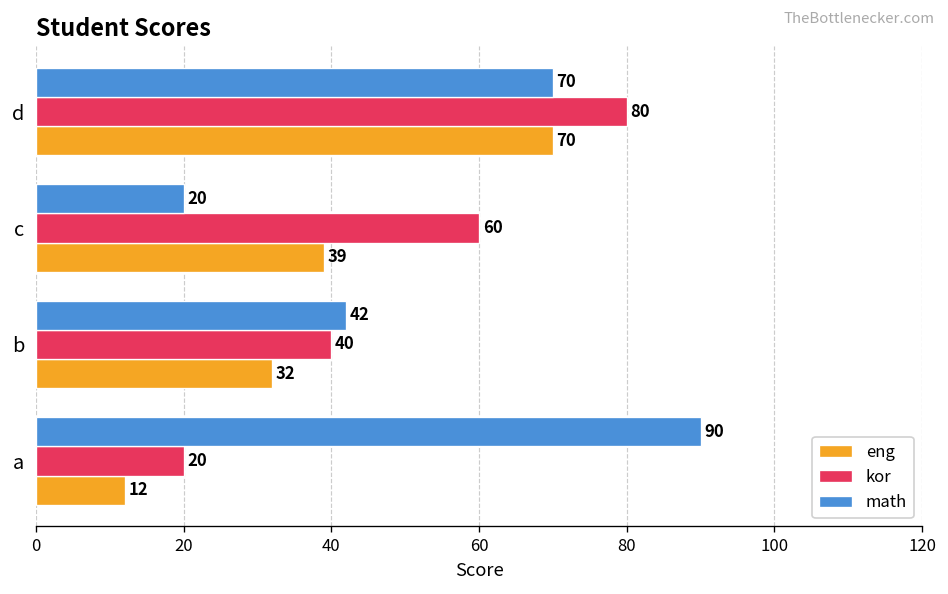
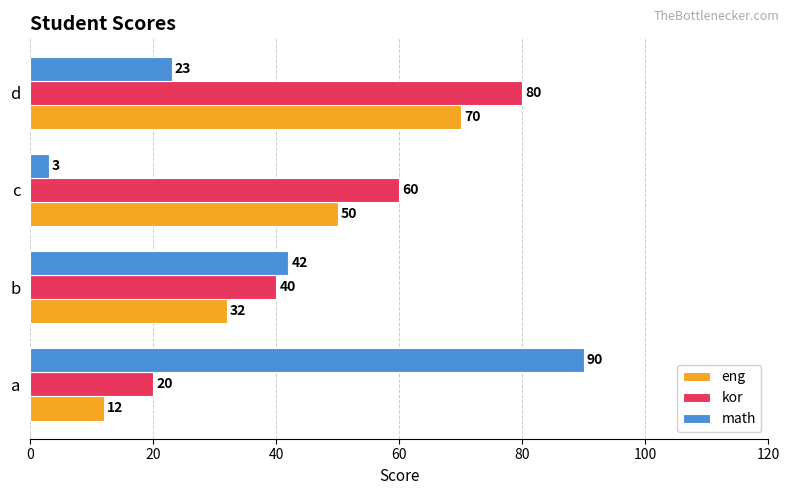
math, d: 70 -> 23
math, c: 20 -> 3
eng, c: 39 -> 50
